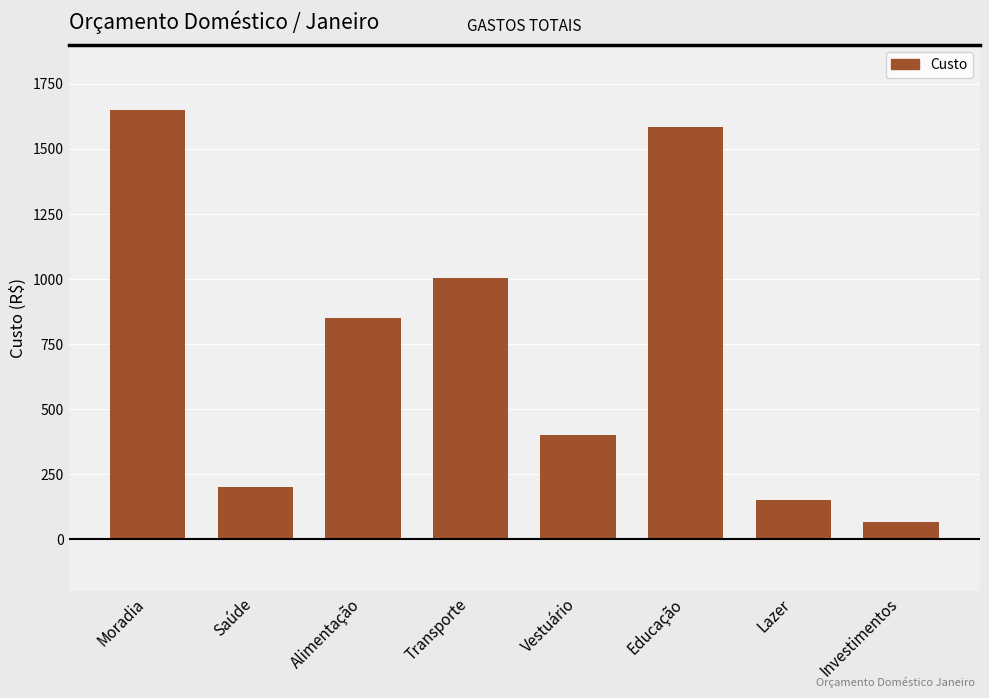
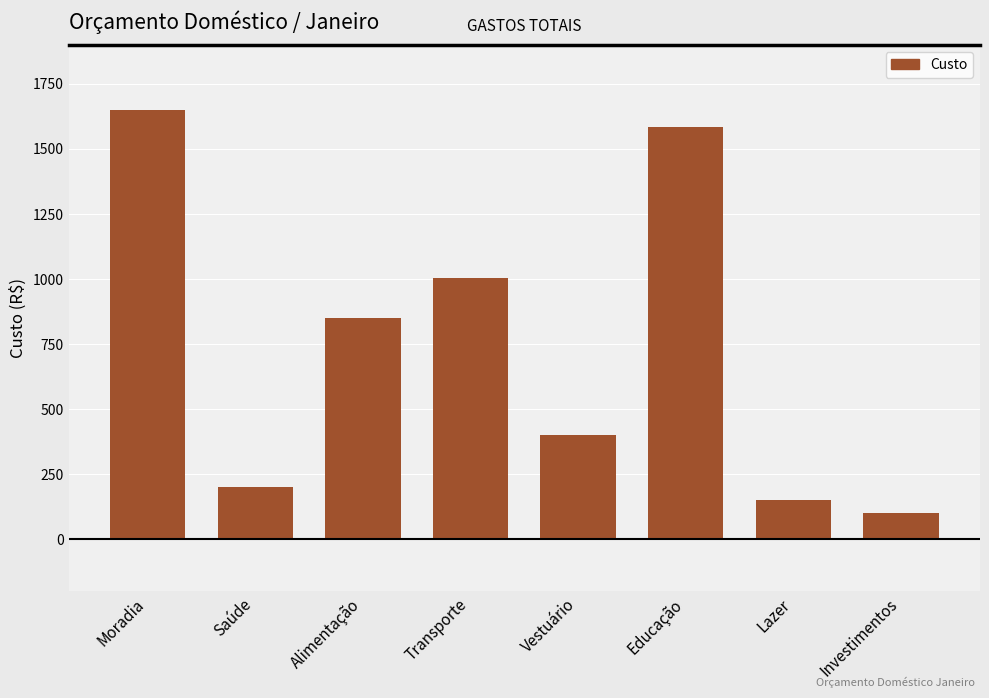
Investimentos: 70 -> 100
